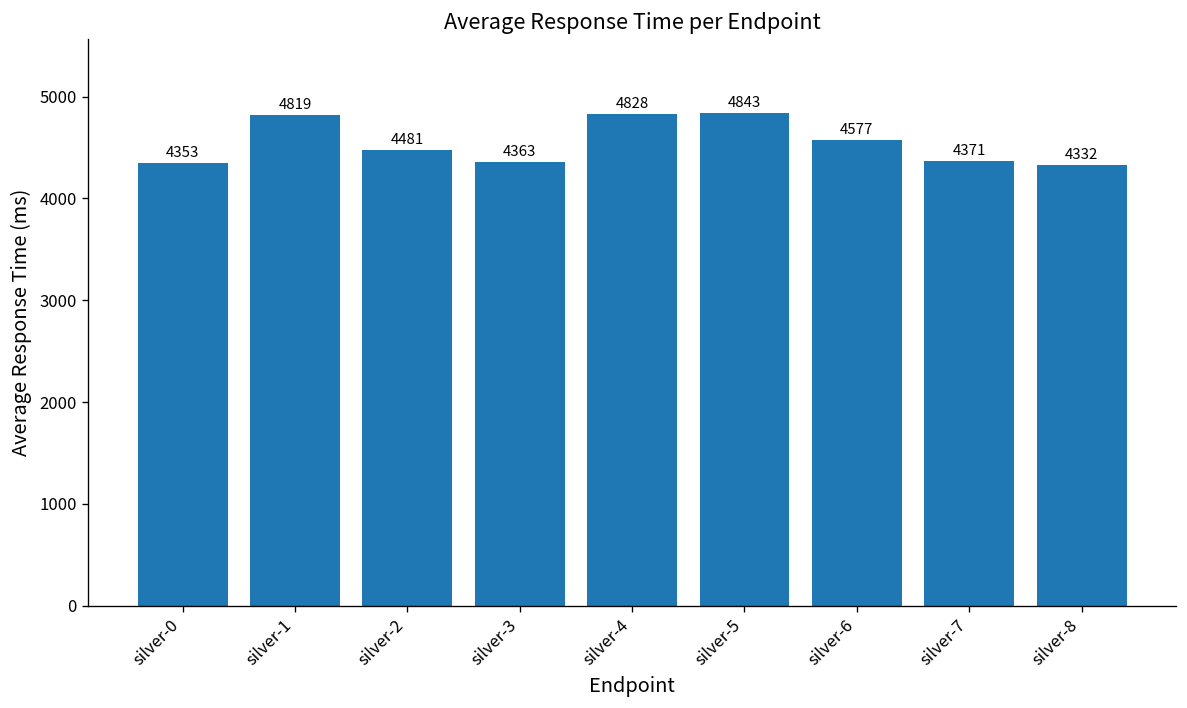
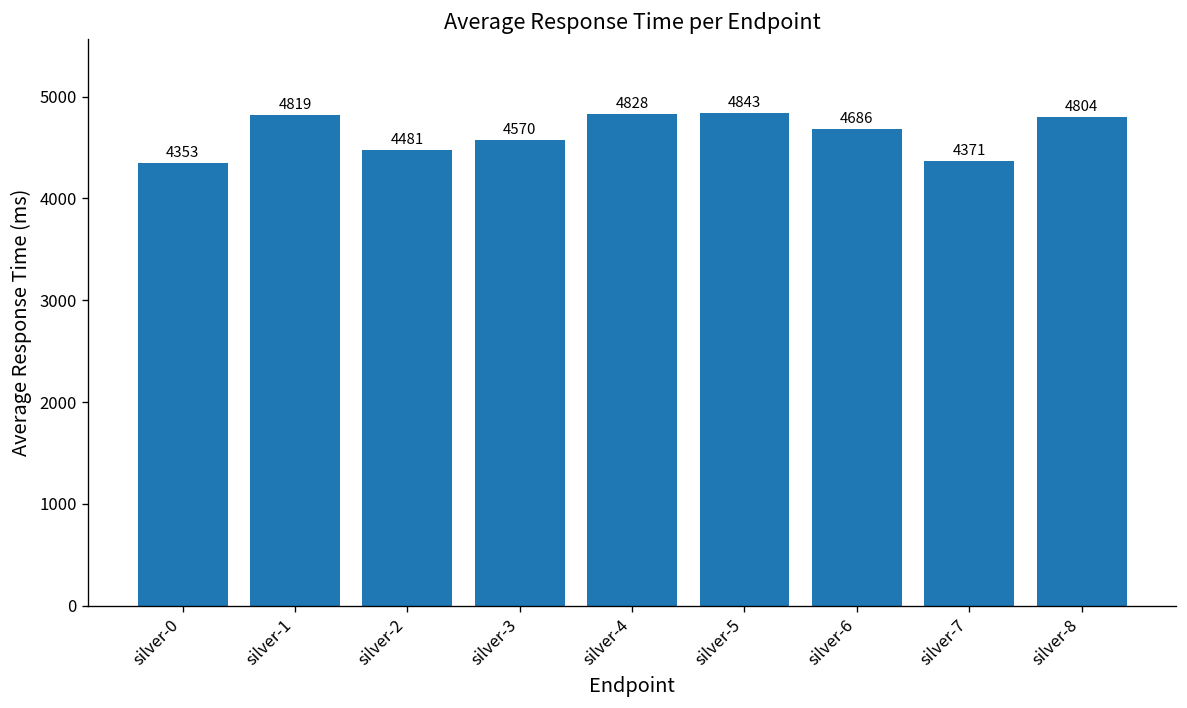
silver-3: 4363 -> 4570
silver-6: 4577 -> 4686
silver-8: 4332 -> 4804
